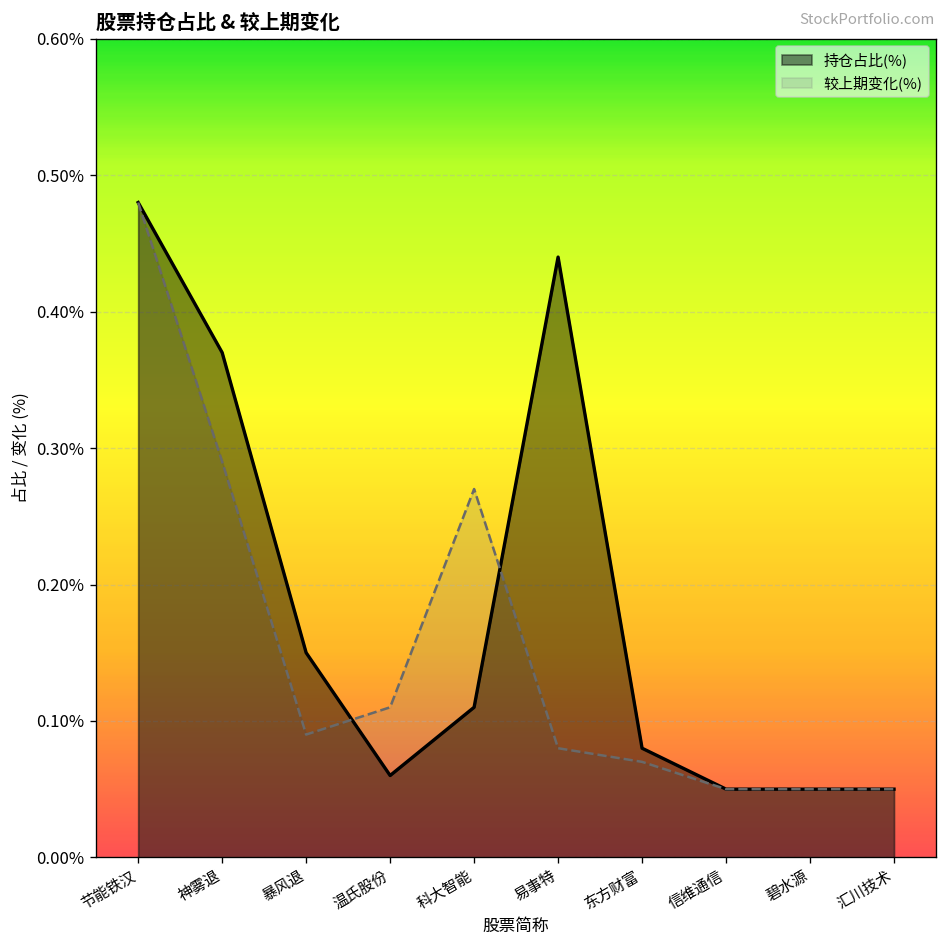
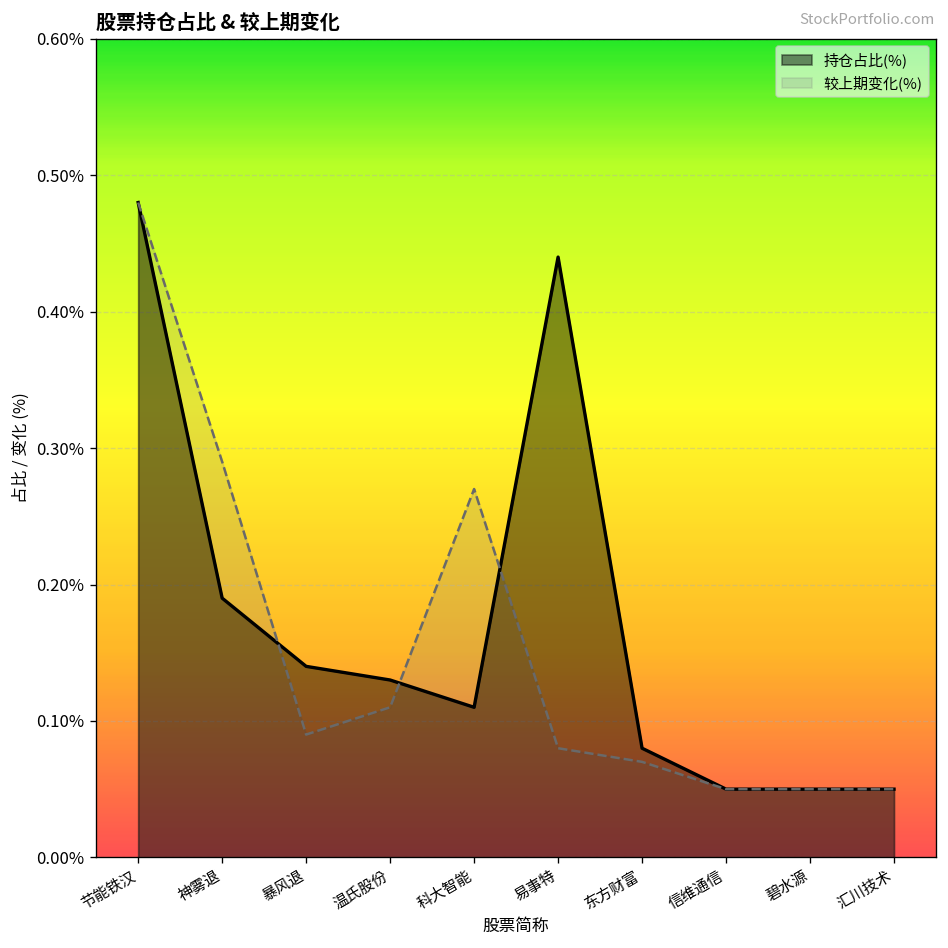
持仓占比(%), 神雾退: 0.37% -> 0.19%
持仓占比(%), 暴风退: 0.15% -> 0.14%
持仓占比(%), 温氏股份: 0.06% -> 0.13%
